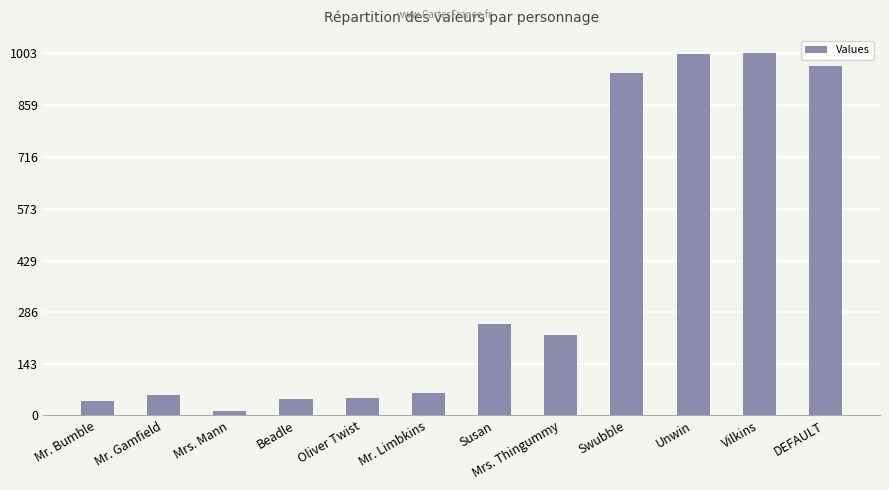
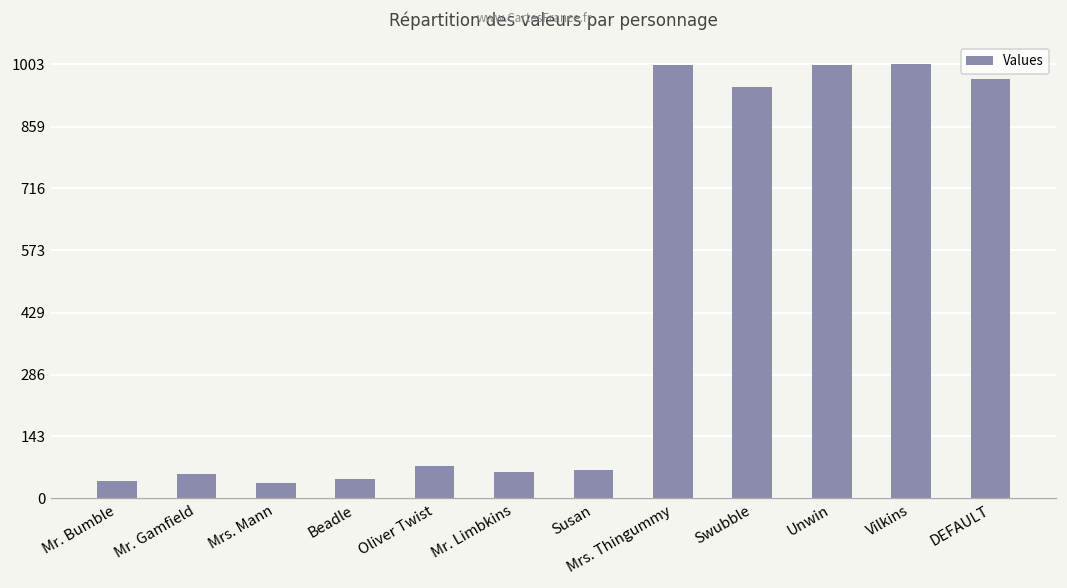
Mrs. Mann: 10 -> 40
Oliver Twist: 50 -> 80
Susan: 250 -> 70
Mrs. Thingummy: 220 -> 1000
